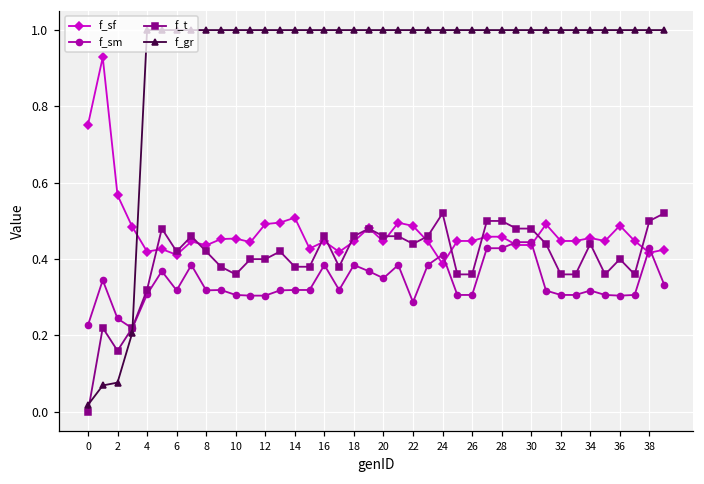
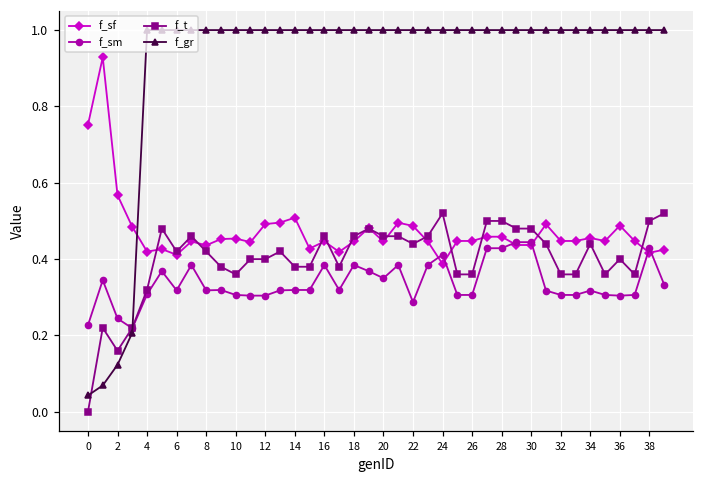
f_gr, 0: 0.02 -> 0.04
f_gr, 2: 0.08 -> 0.12
